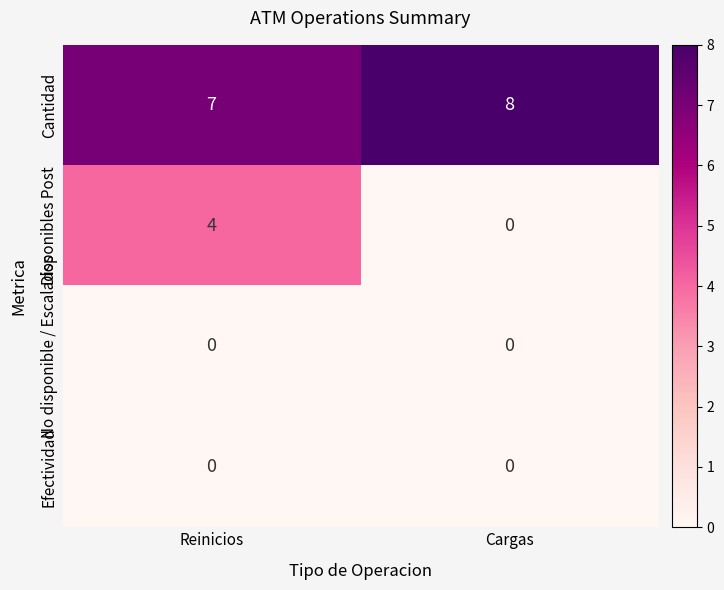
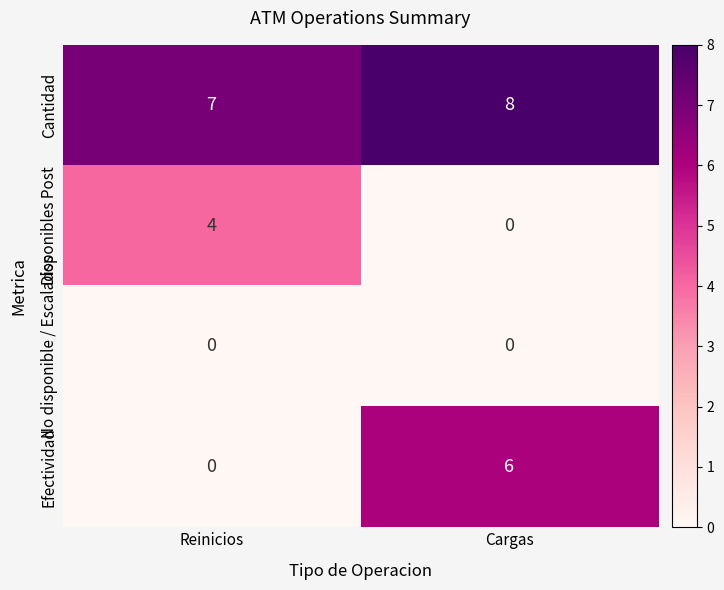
Efectividad, Cargas: 0 -> 6
